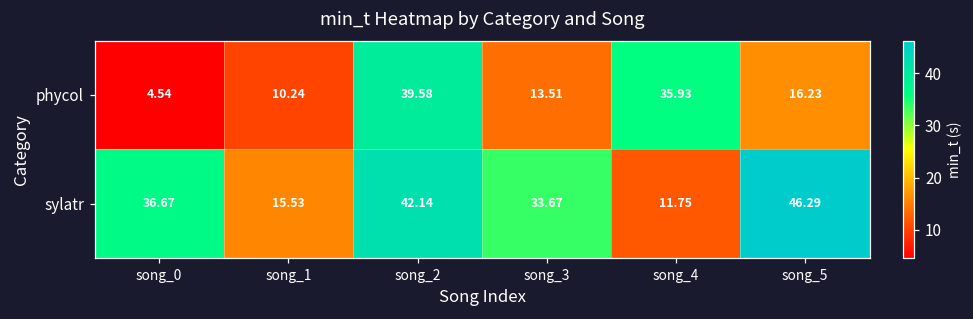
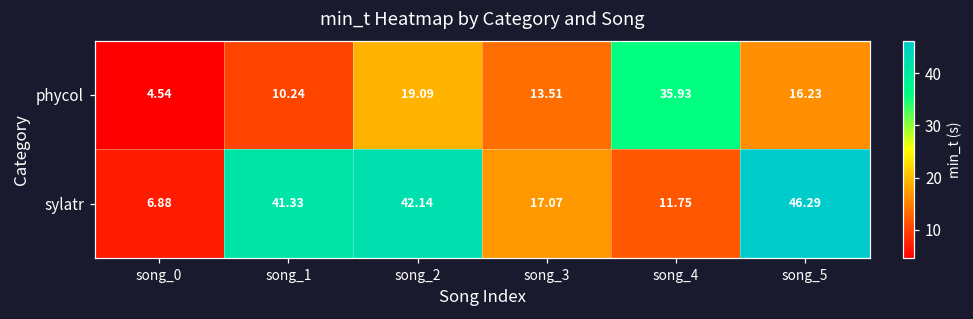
phycol, song_2: 39.58 -> 19.09
sylatr, song_0: 36.67 -> 6.88
sylatr, song_1: 15.53 -> 41.33
sylatr, song_3: 33.67 -> 17.07
